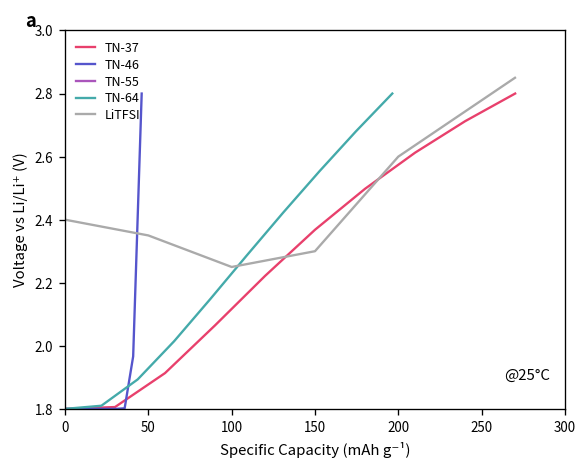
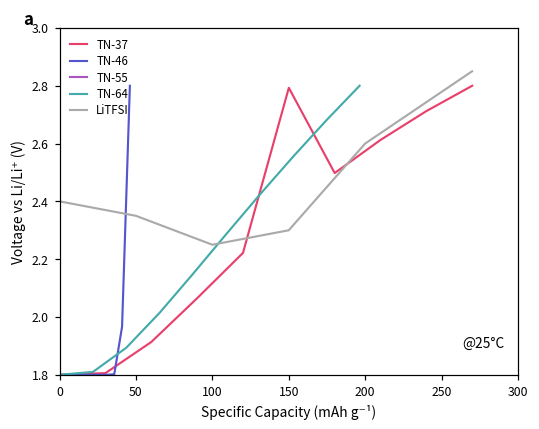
TN-37, 150: 2.37 -> 2.79
